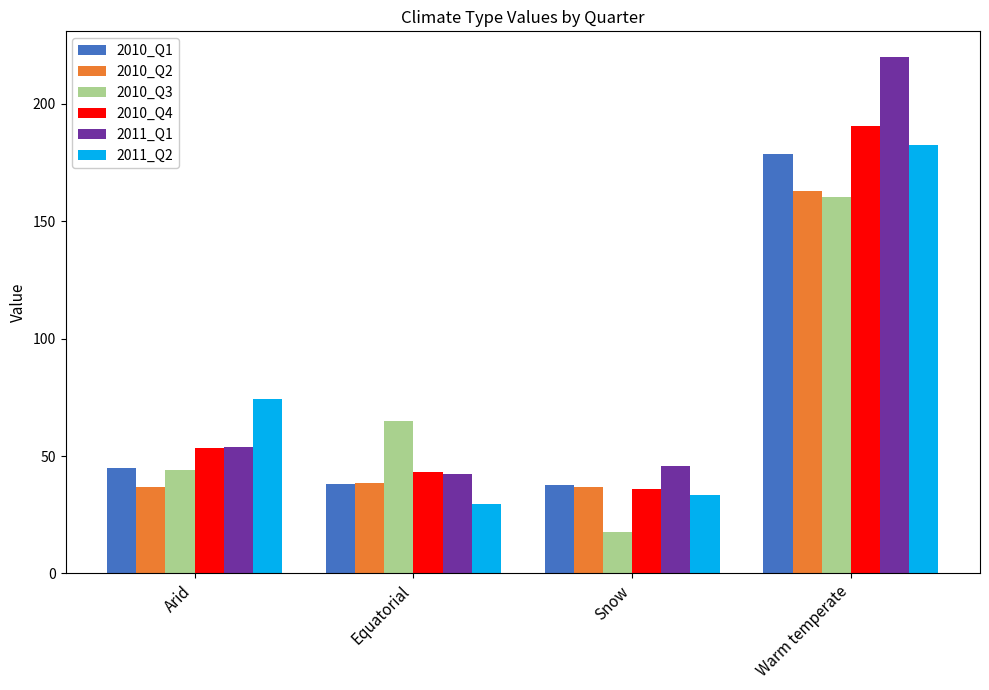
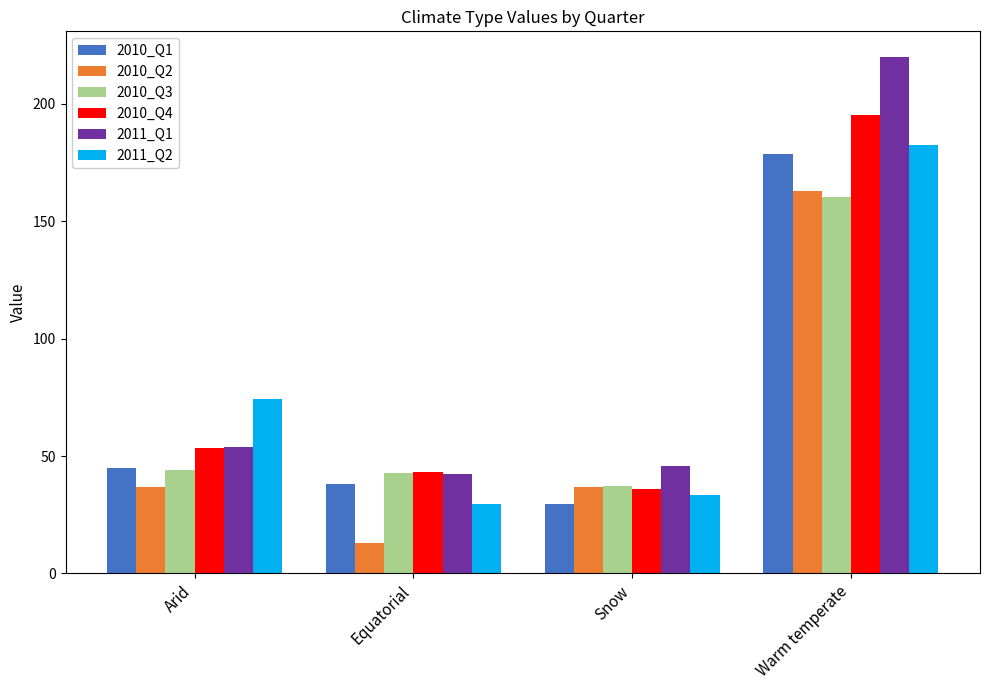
2010_Q2, Equatorial: 39 -> 13
2010_Q3, Equatorial: 65 -> 43
2010_Q1, Snow: 38 -> 30
2010_Q3, Snow: 18 -> 37
2010_Q4, Warm temperate: 191 -> 195
